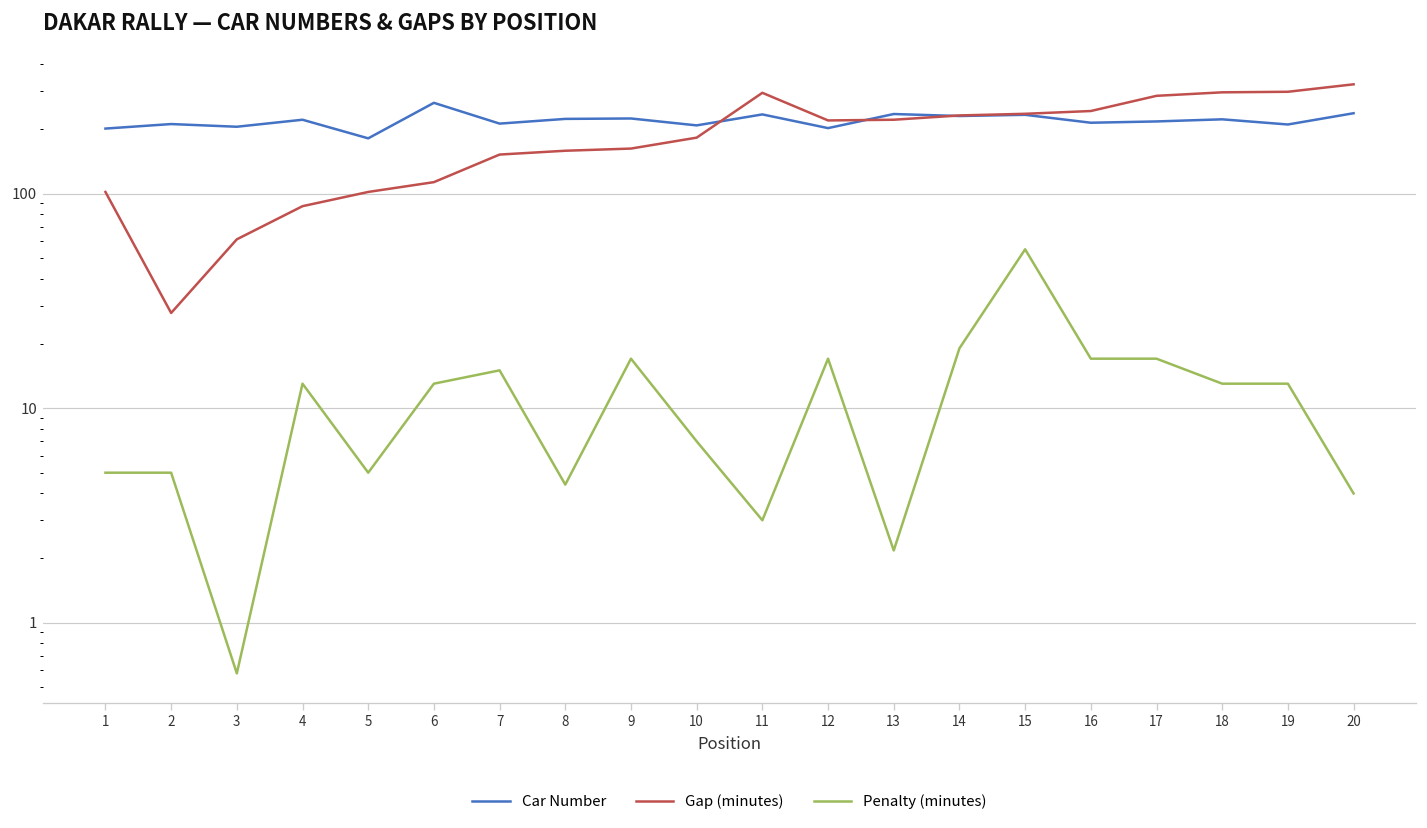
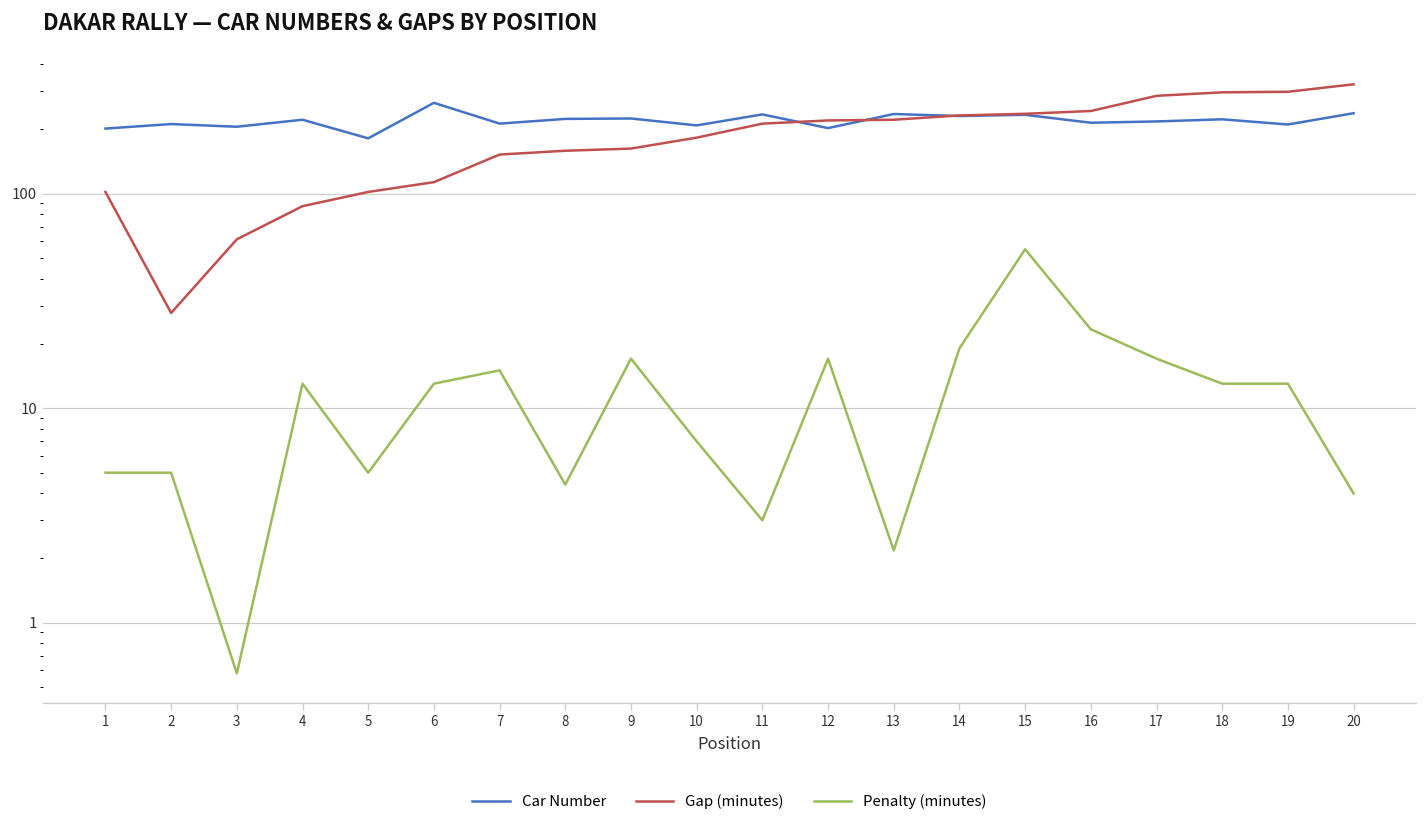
Gap (minutes), 11: 300 -> 210
Penalty (minutes), 16: 17 -> 23
